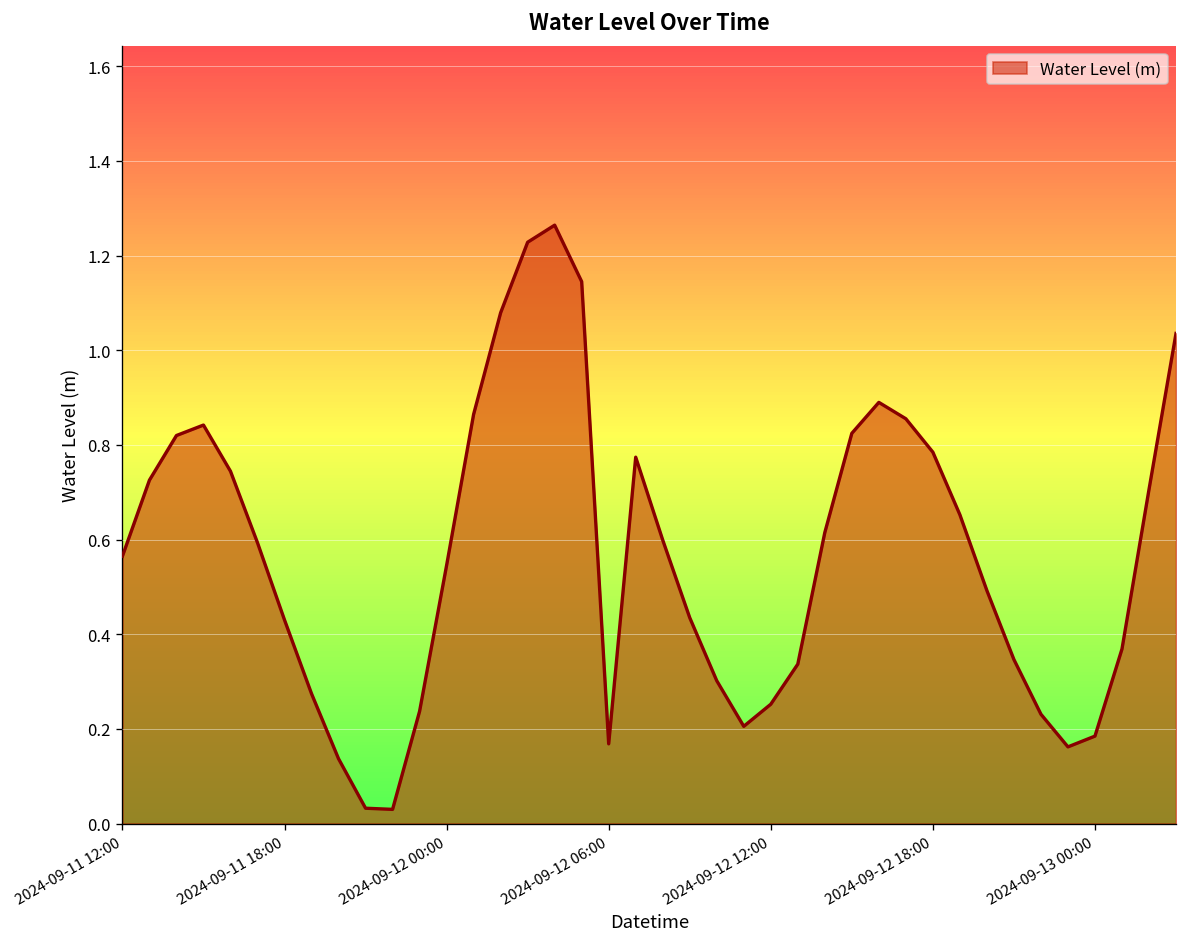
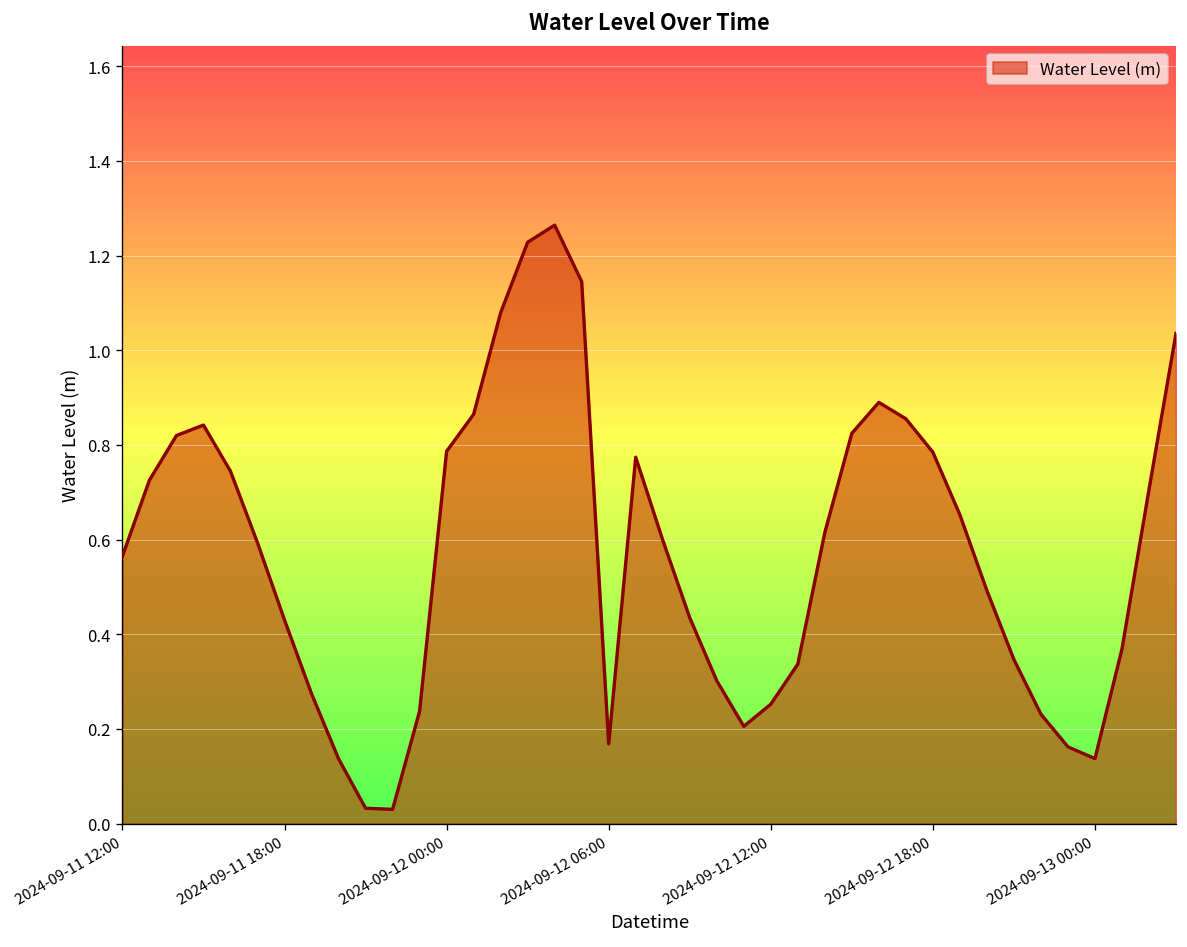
2024-09-12 00:00: 0.55 -> 0.79
2024-09-13 00:00: 0.18 -> 0.14
